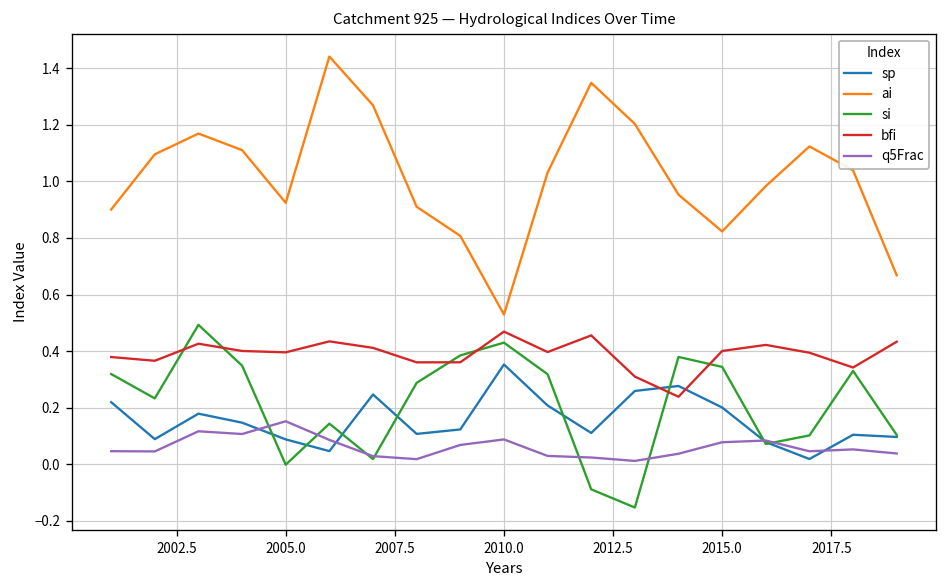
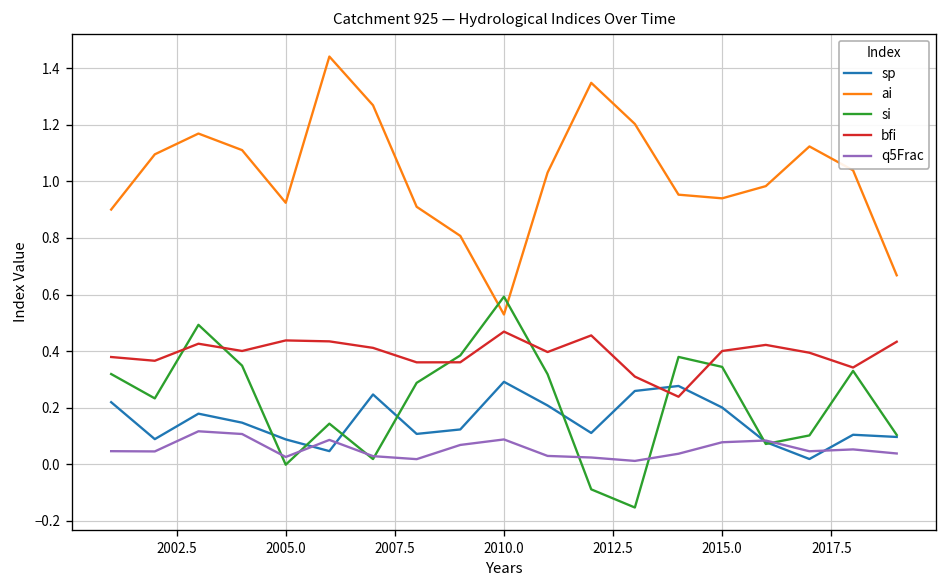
bfi, 2005.0: 0.40 -> 0.44
q5Frac, 2005.0: 0.15 -> 0.03
sp, 2010.0: 0.35 -> 0.29
si, 2010.0: 0.43 -> 0.59
ai, 2015.0: 0.82 -> 0.94
